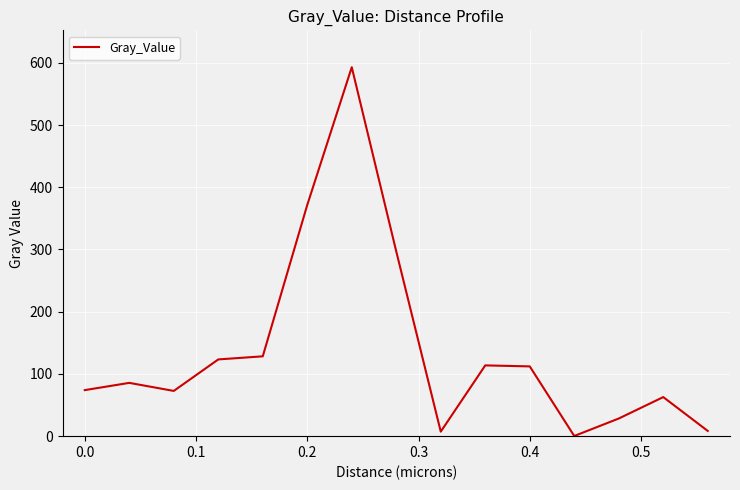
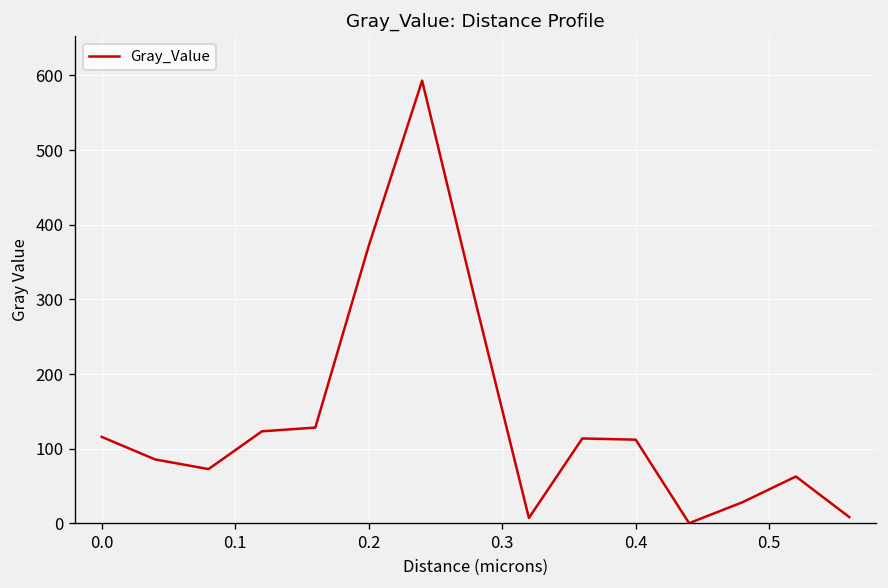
0.0: 70 -> 120
